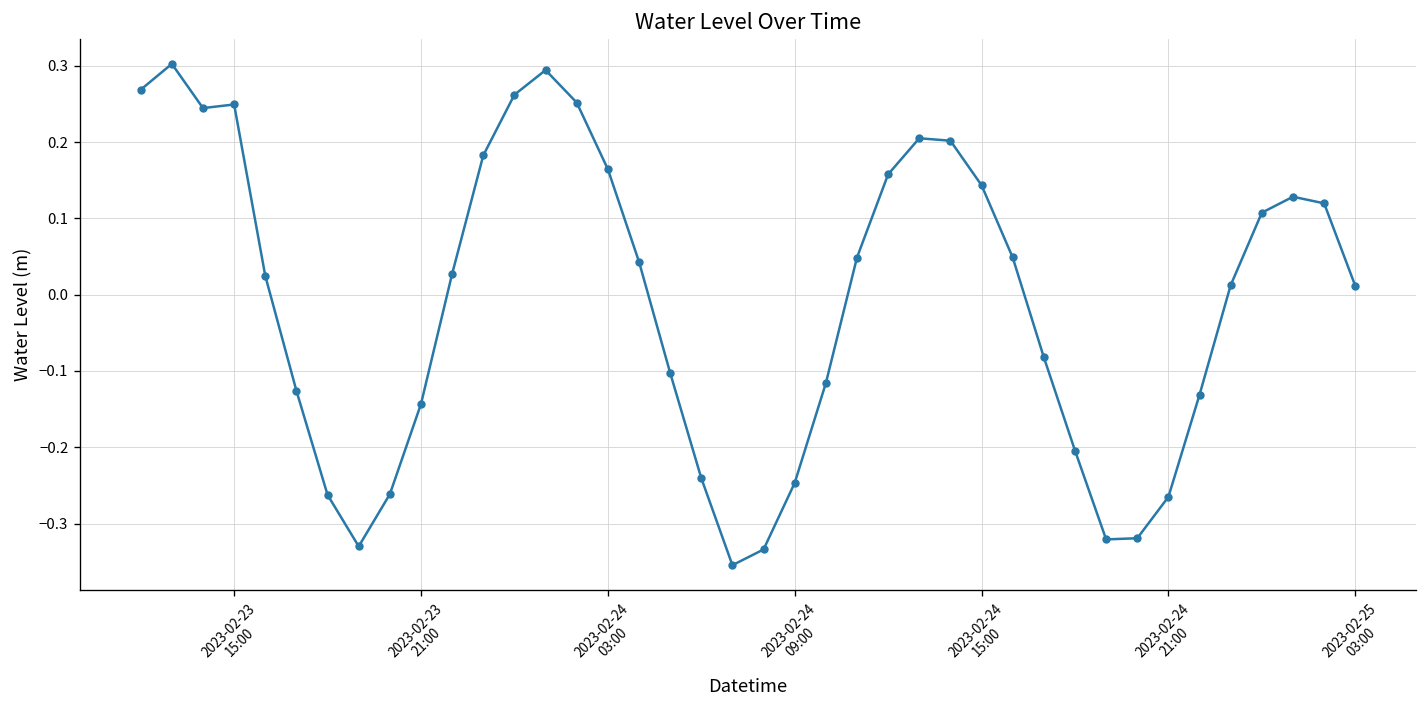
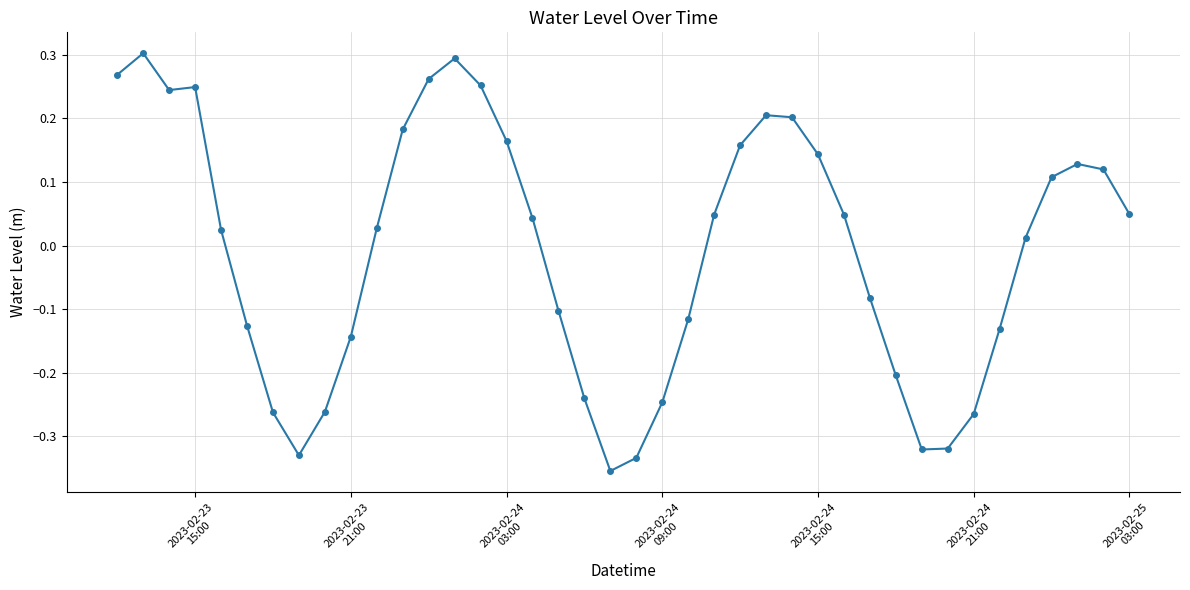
2023-02-25 03:00: 0.01 -> 0.05
